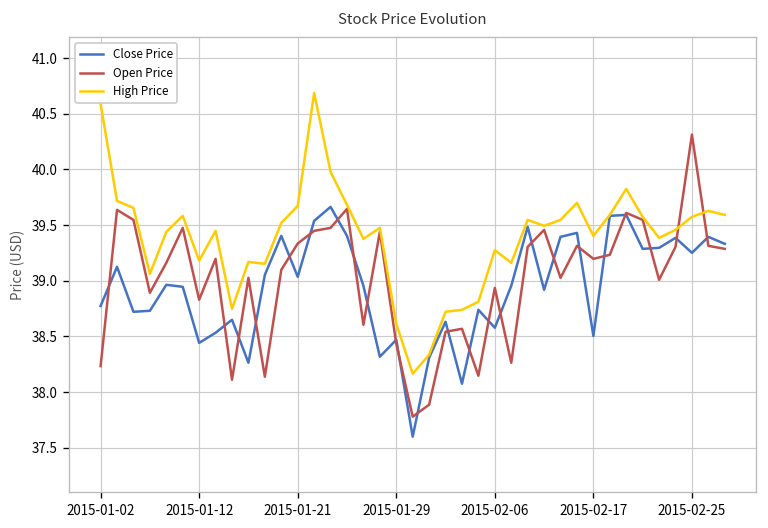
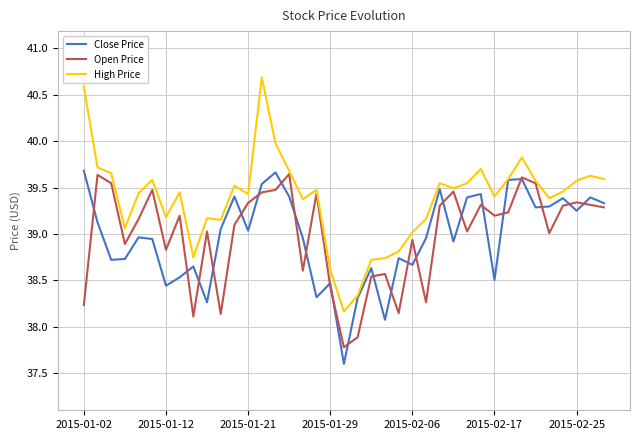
Close Price, 2015-01-02: 38.8 -> 39.7
High Price, 2015-01-21: 39.7 -> 39.4
Close Price, 2015-02-06: 38.6 -> 38.7
High Price, 2015-02-06: 39.3 -> 39.0
Open Price, 2015-02-25: 40.3 -> 39.3
